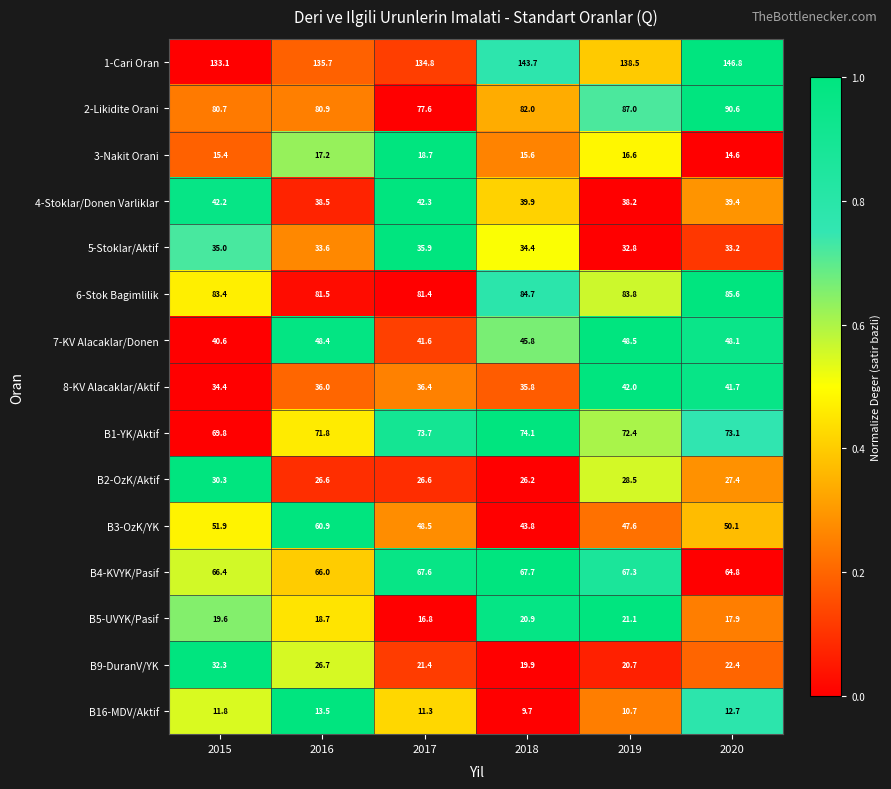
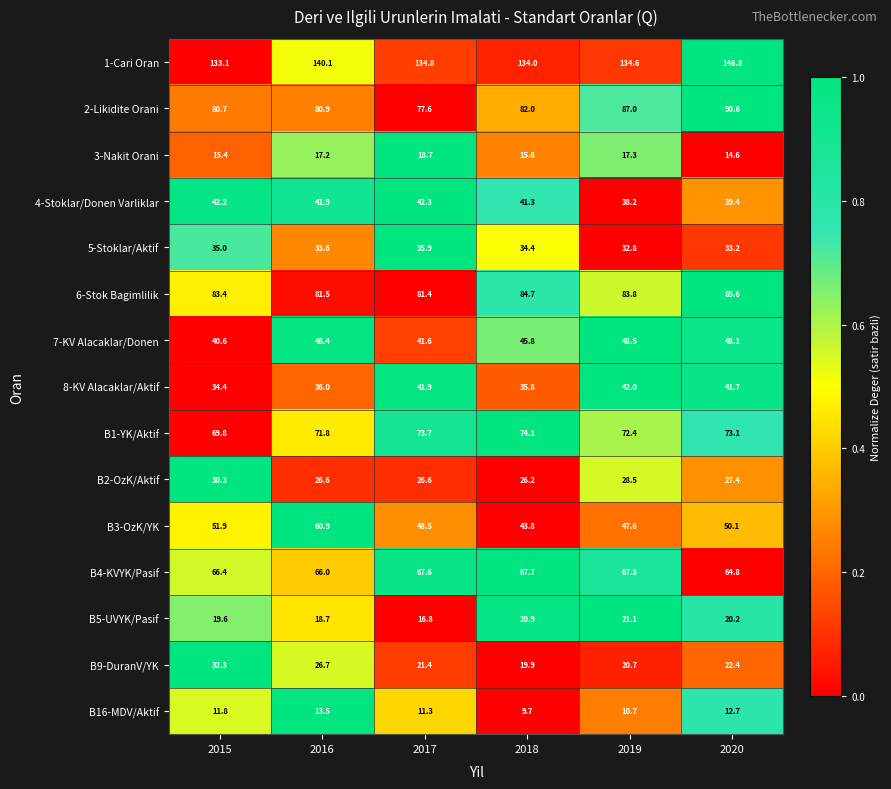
1-Cari Oran, 2016: 135.7 -> 140.1
1-Cari Oran, 2018: 143.7 -> 134.0
1-Cari Oran, 2019: 138.5 -> 134.6
3-Nakit Orani, 2019: 16.6 -> 17.3
4-Stoklar/Donen Varliklar, 2016: 38.5 -> 41.9
4-Stoklar/Donen Varliklar, 2018: 39.9 -> 41.3
8-KV Alacaklar/Aktif, 2017: 36.4 -> 41.9
B5-UVYK/Pasif, 2020: 17.9 -> 20.2
